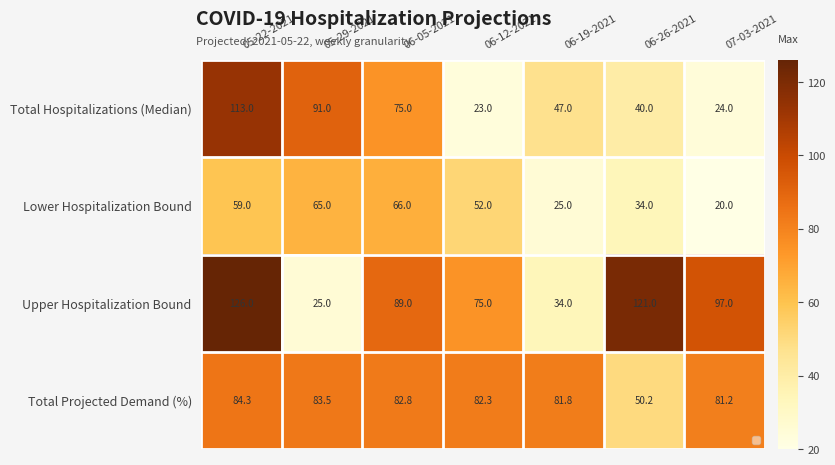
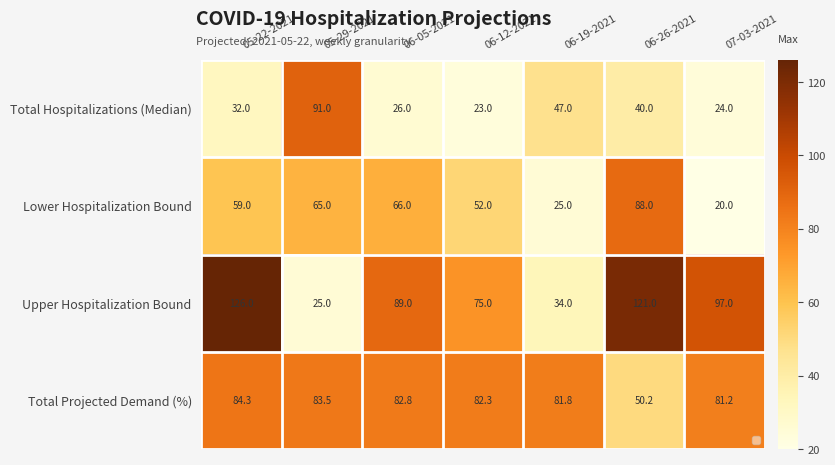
Total Hospitalizations (Median), 05-22-2021: 113.0 -> 32.0
Total Hospitalizations (Median), 06-05-2021: 75.0 -> 26.0
Lower Hospitalization Bound, 06-26-2021: 34.0 -> 88.0
